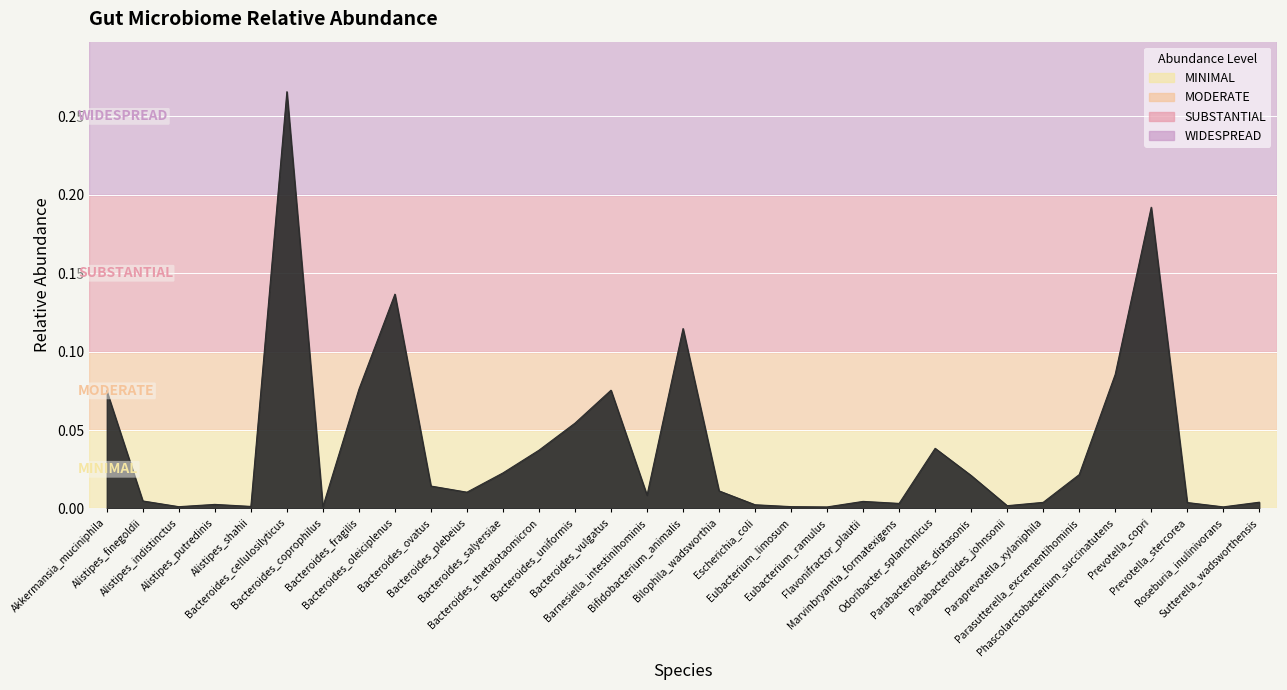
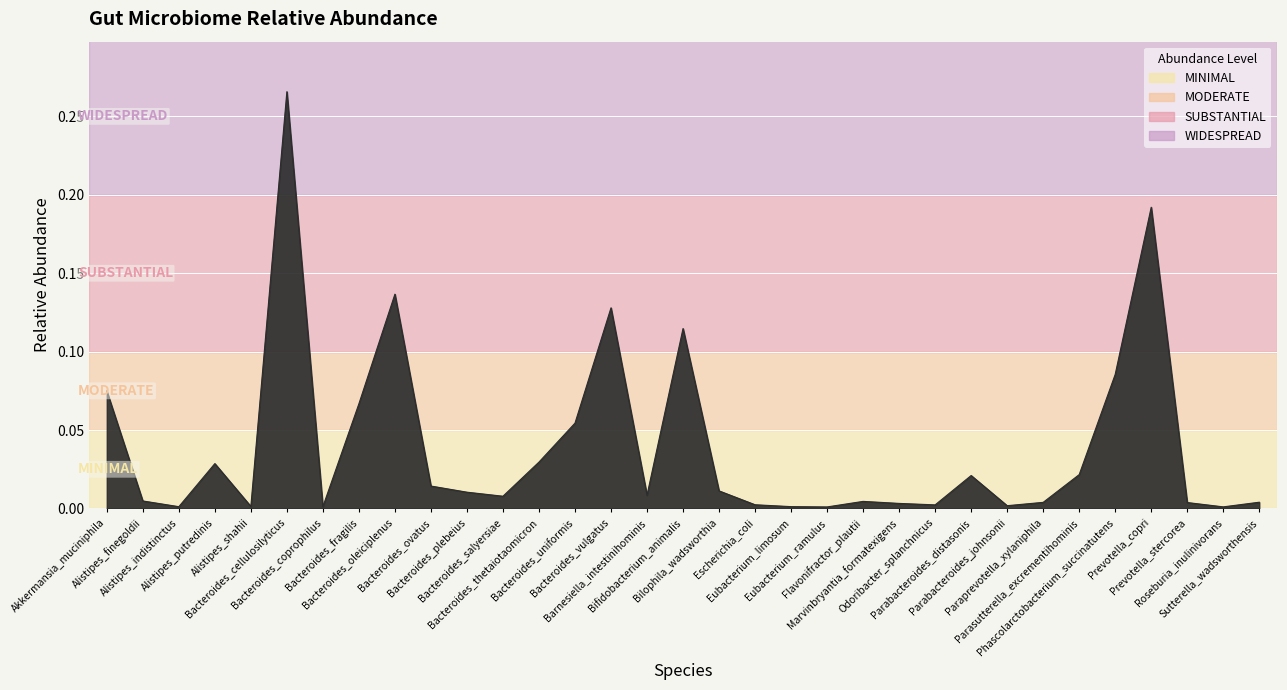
Alistipes_putredinis: 0.003 -> 0.029
Bacteroides_fragilis: 0.076 -> 0.067
Bacteroides_salyersiae: 0.023 -> 0.008
Bacteroides_thetaiotaomicron: 0.037 -> 0.030
Bacteroides_vulgatus: 0.075 -> 0.128
Odoribacter_splanchnicus: 0.038 -> 0.002
